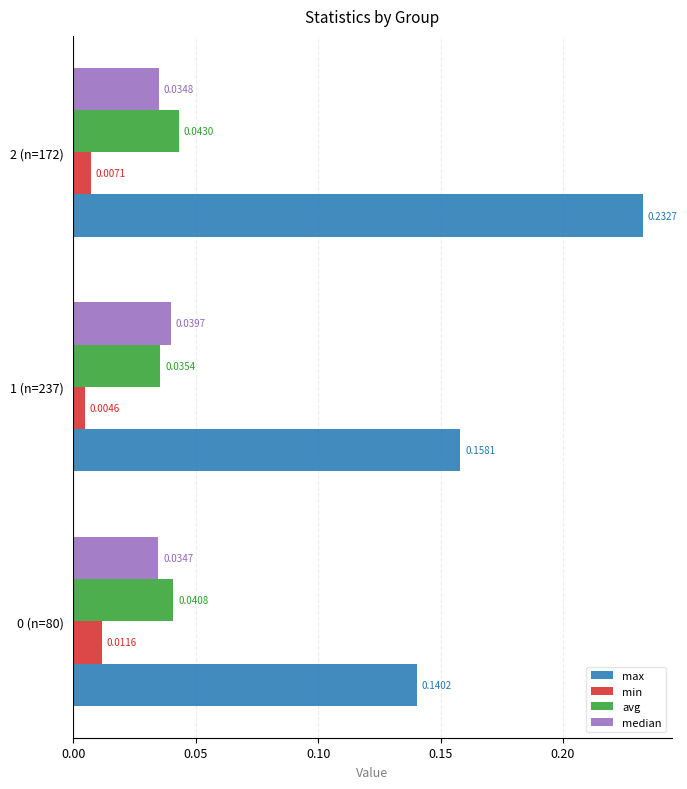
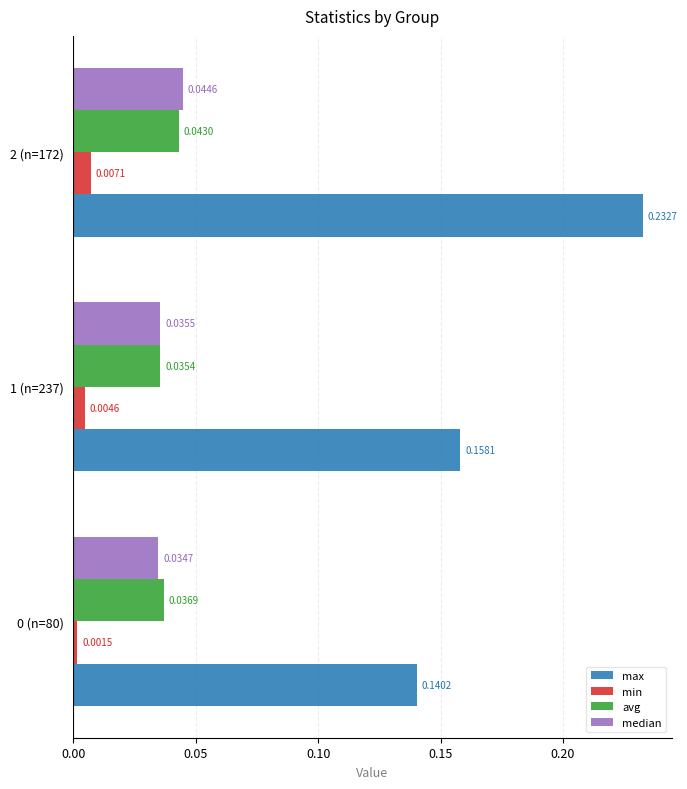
median, 2 (n=172): 0.0348 -> 0.0446
median, 1 (n=237): 0.0397 -> 0.0355
avg, 0 (n=80): 0.0408 -> 0.0369
min, 0 (n=80): 0.0116 -> 0.0015
